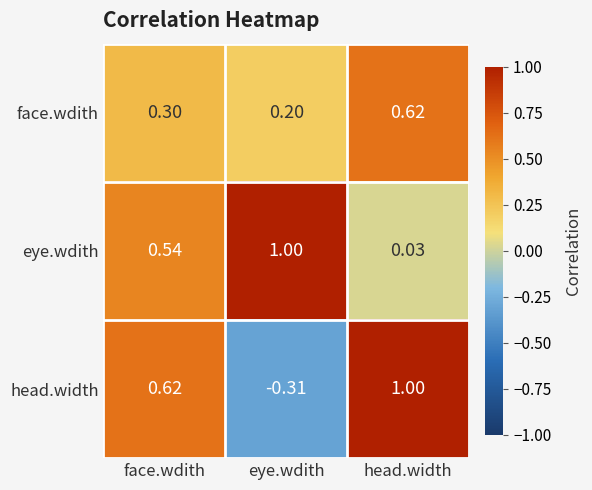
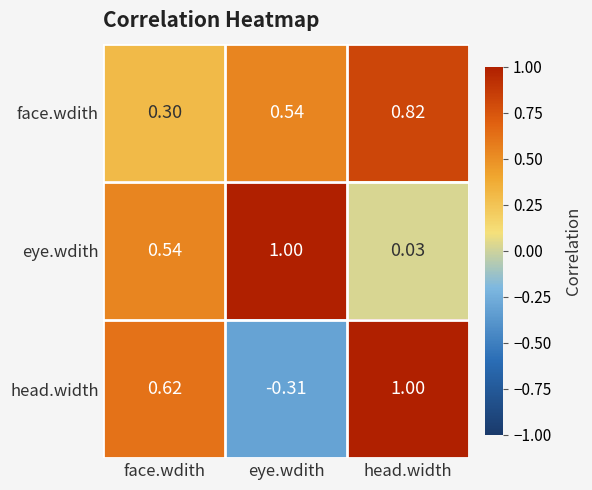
face.wdith, eye.wdith: 0.20 -> 0.54
face.wdith, head.width: 0.62 -> 0.82
